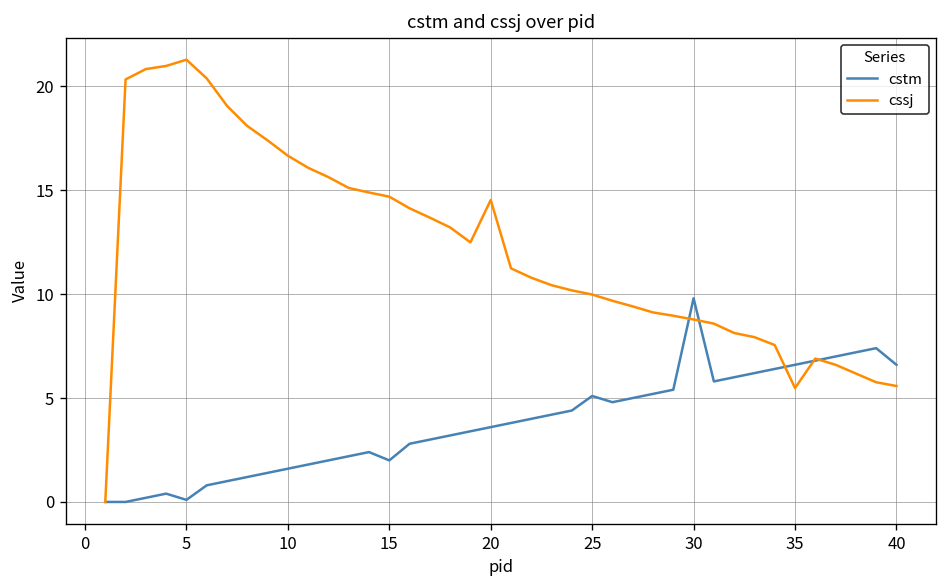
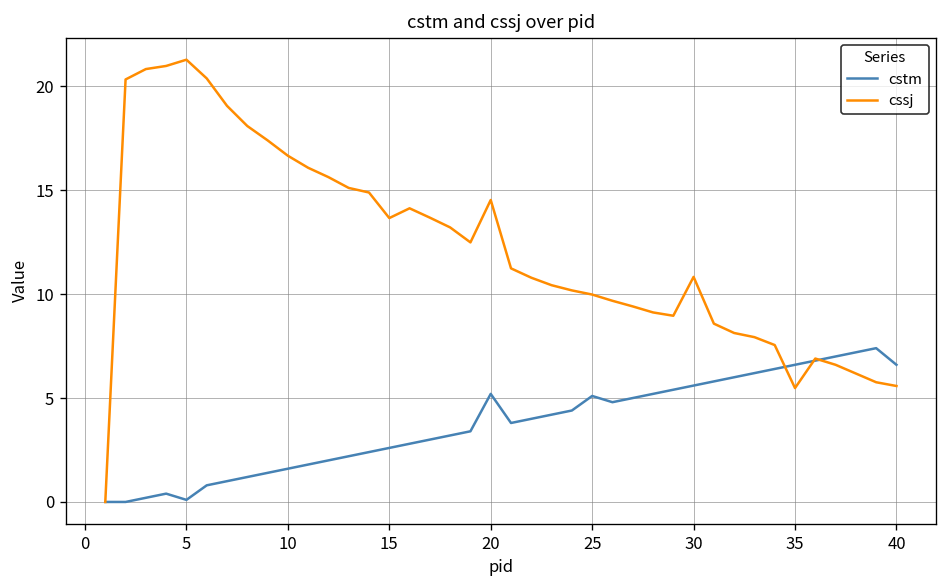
cstm, 15: 2.0 -> 2.6
cssj, 15: 14.7 -> 13.7
cstm, 20: 3.6 -> 5.2
cstm, 30: 9.8 -> 5.6
cssj, 30: 8.8 -> 10.8
